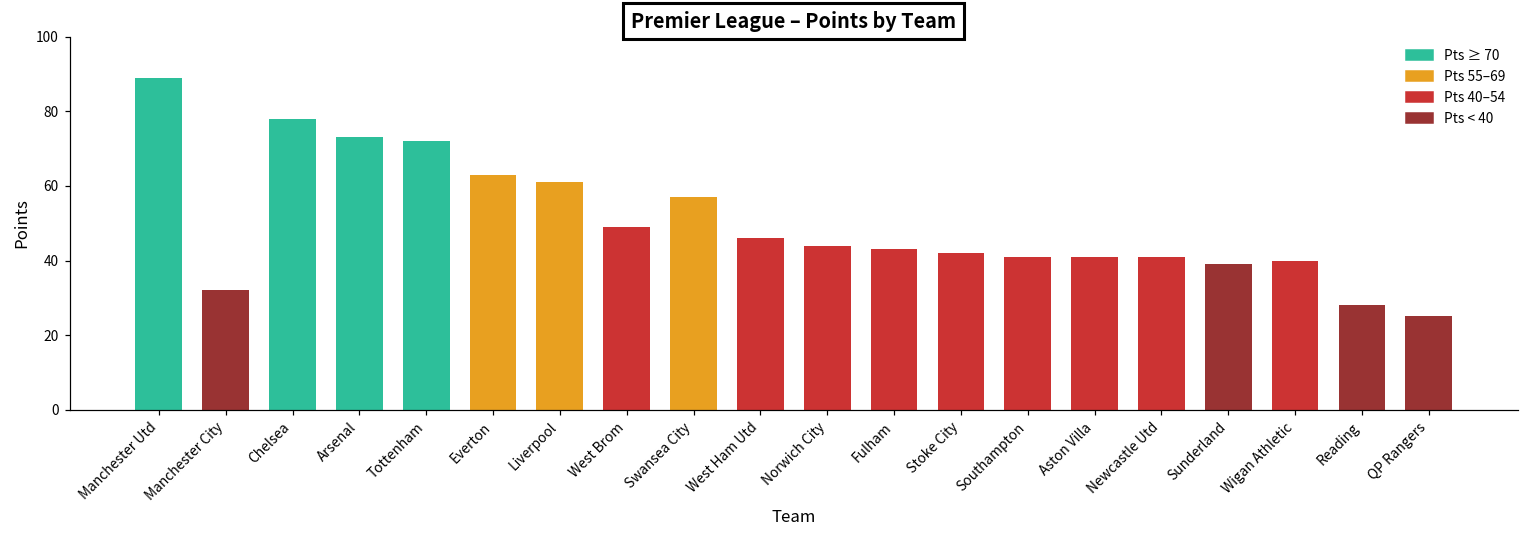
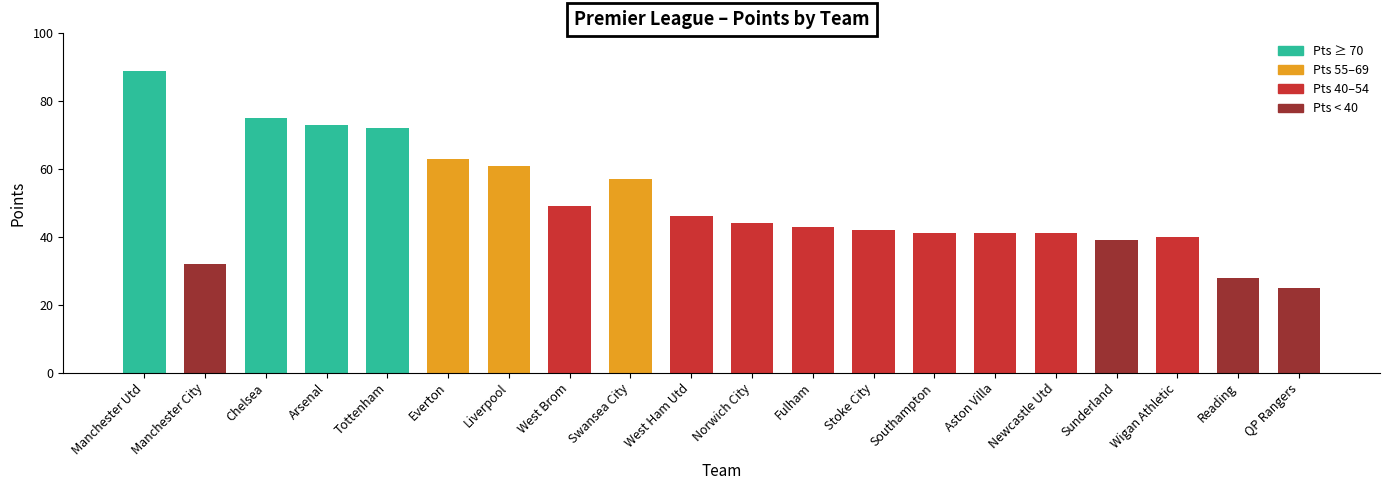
Chelsea: 78 -> 75
